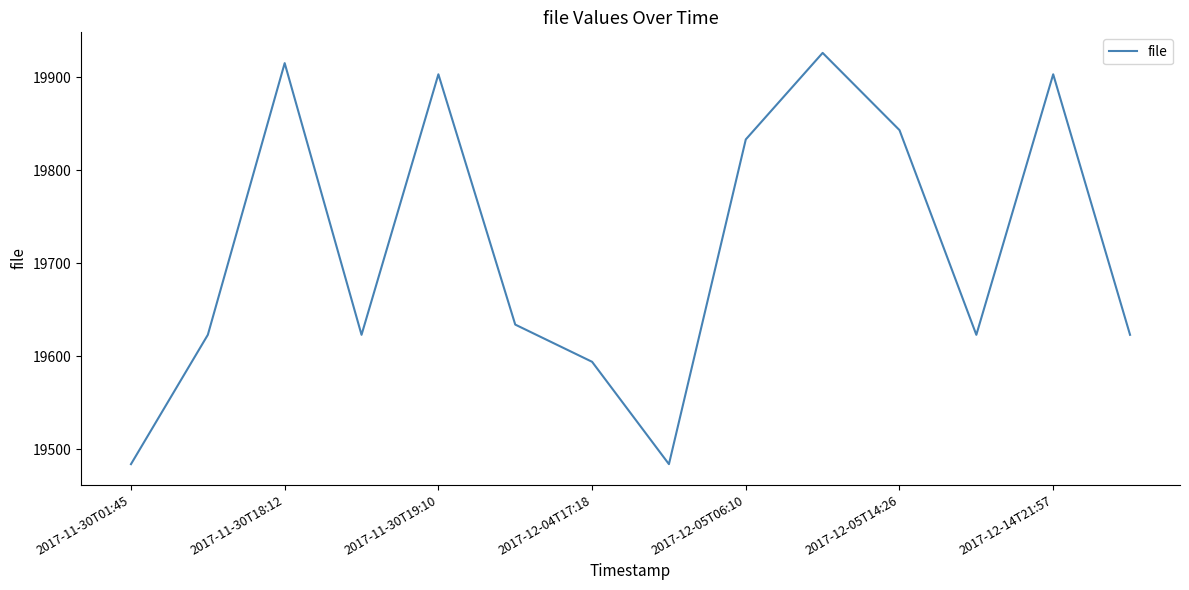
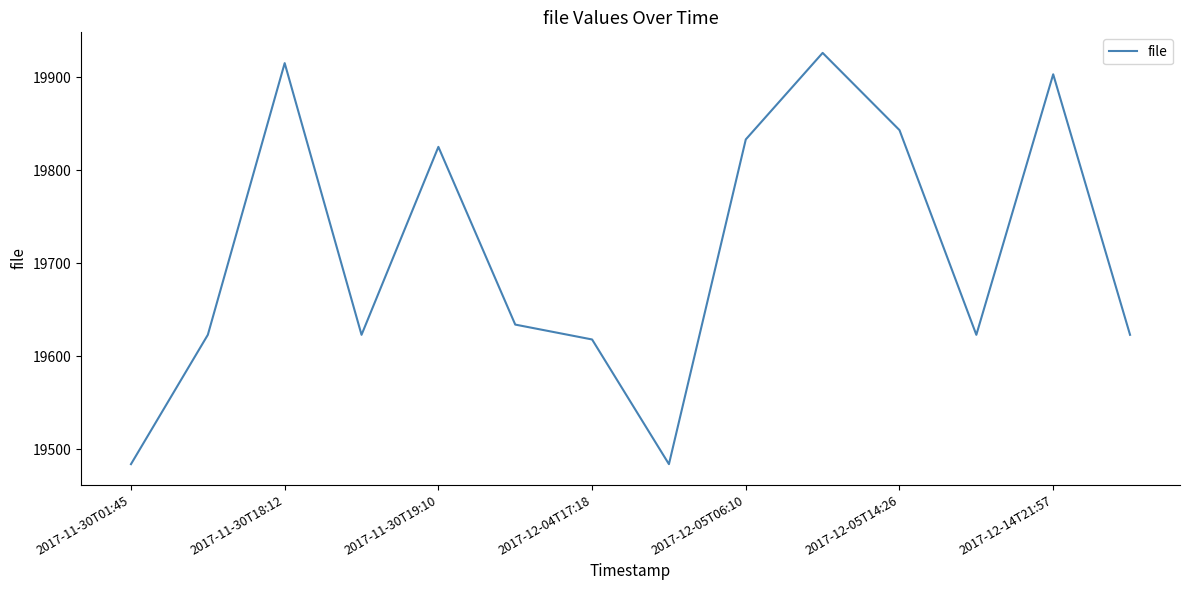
2017-11-30T19:10: 19900 -> 19830
2017-12-04T17:18: 19590 -> 19620
